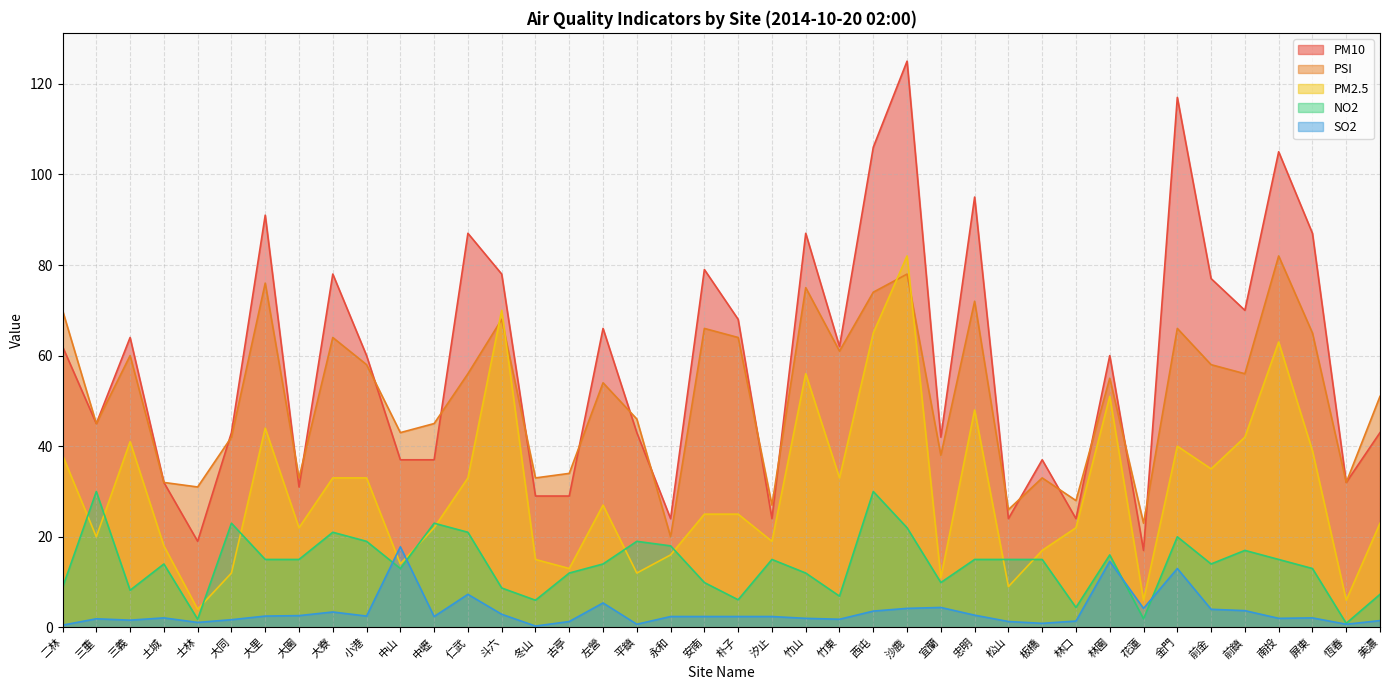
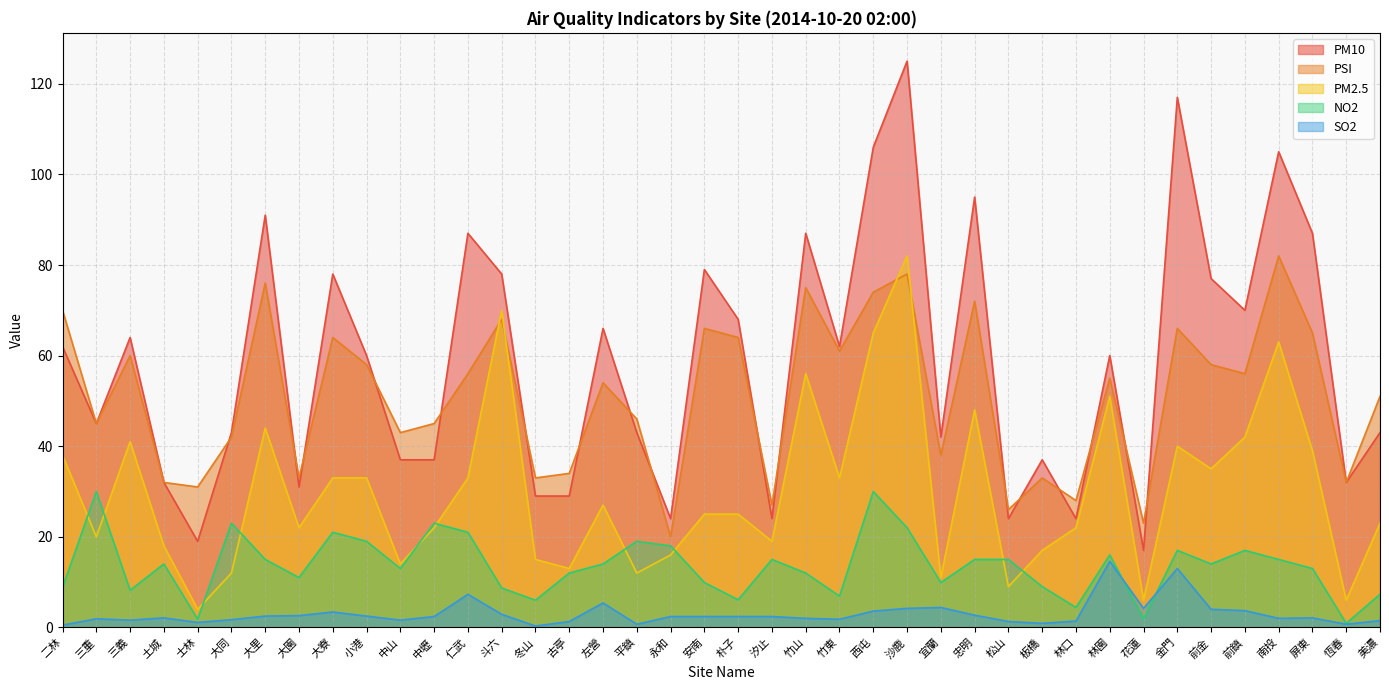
NO2, 大園: 15 -> 11
SO2, 中山: 18 -> 2
NO2, 板橋: 15 -> 9
NO2, 金門: 20 -> 17
